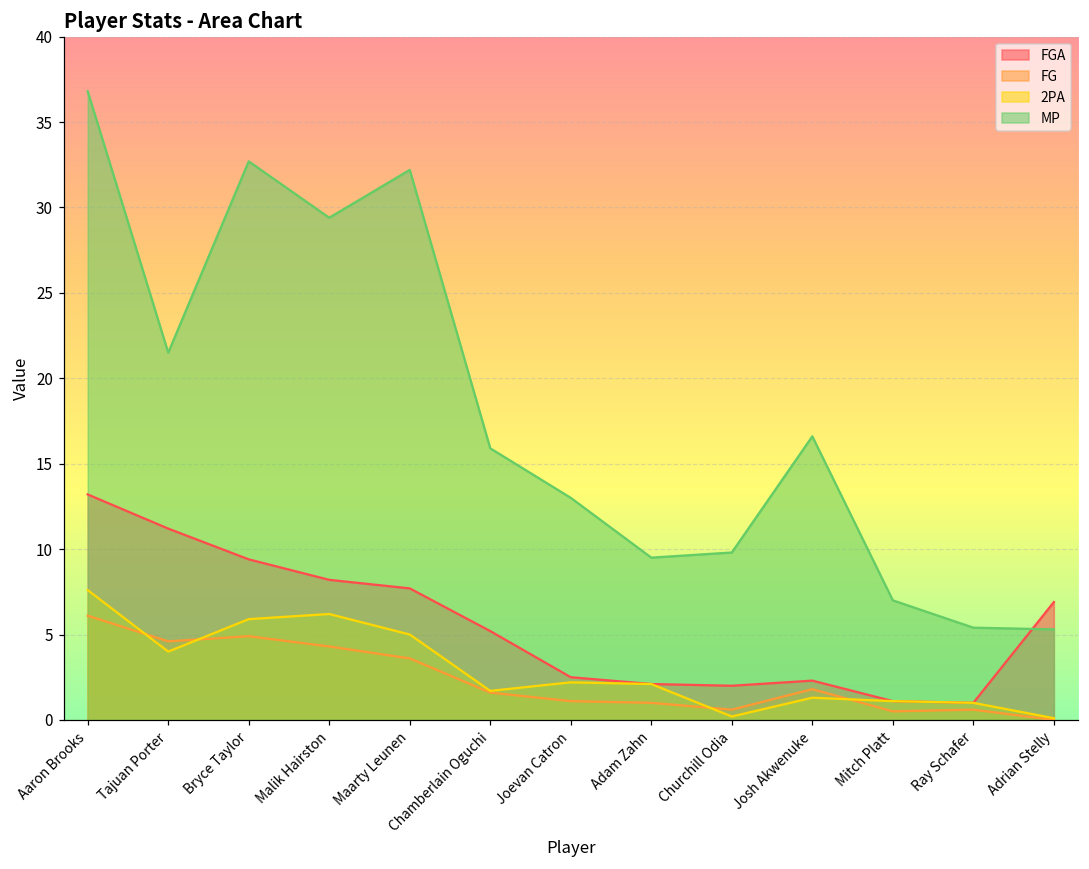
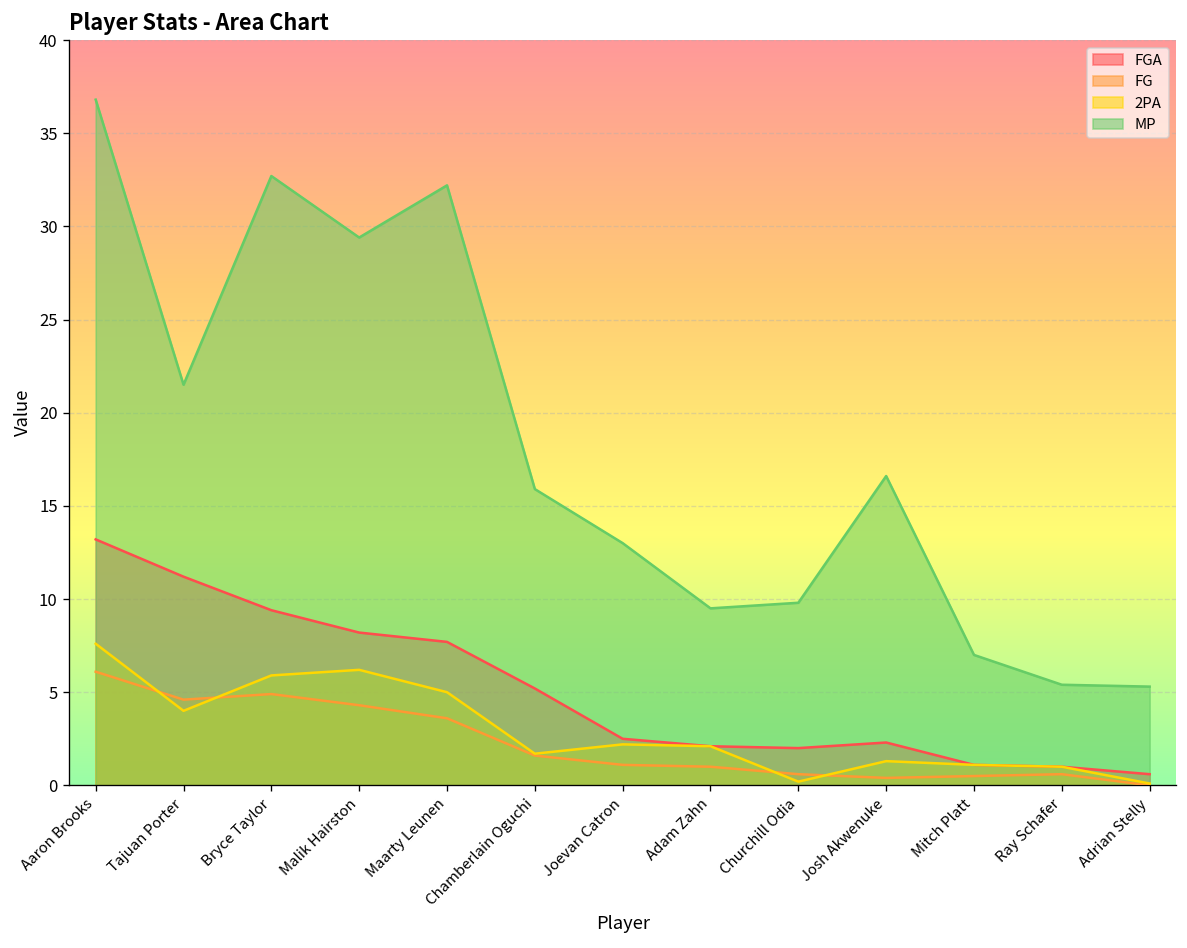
FG, Josh Akwenuke: 1.8 -> 0.4
FGA, Adrian Stelly: 6.9 -> 0.6
